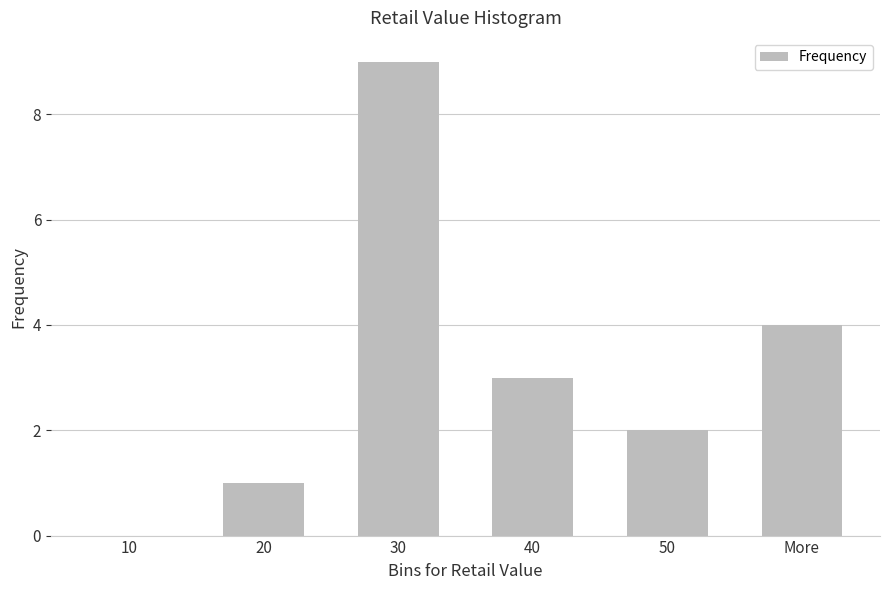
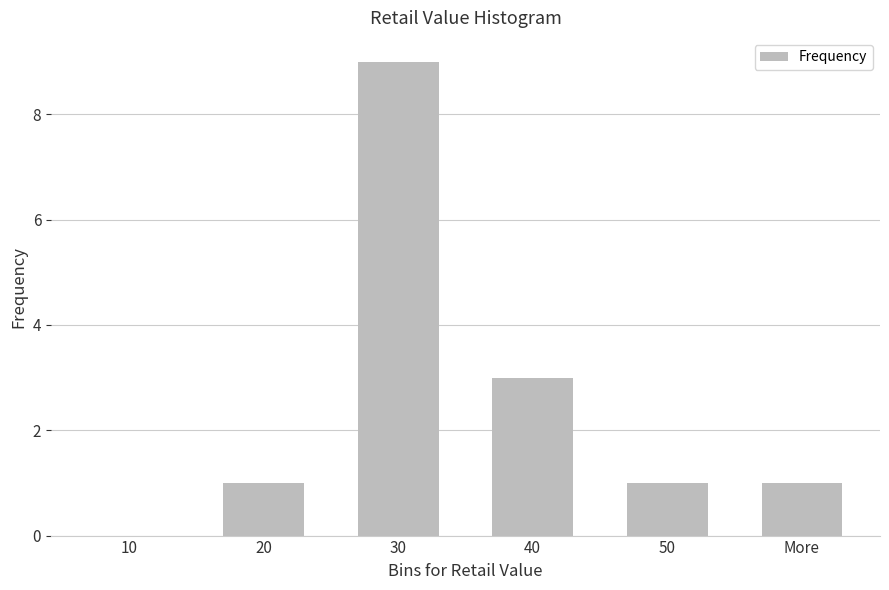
50: 2 -> 1
More: 4 -> 1
